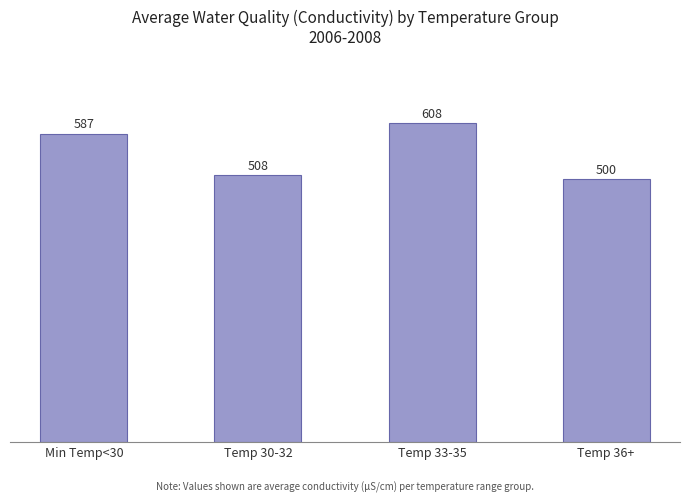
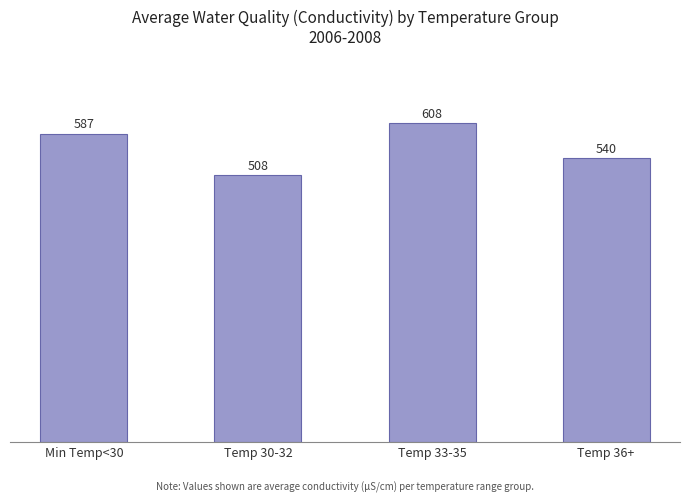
Temp 36+: 500 -> 540
